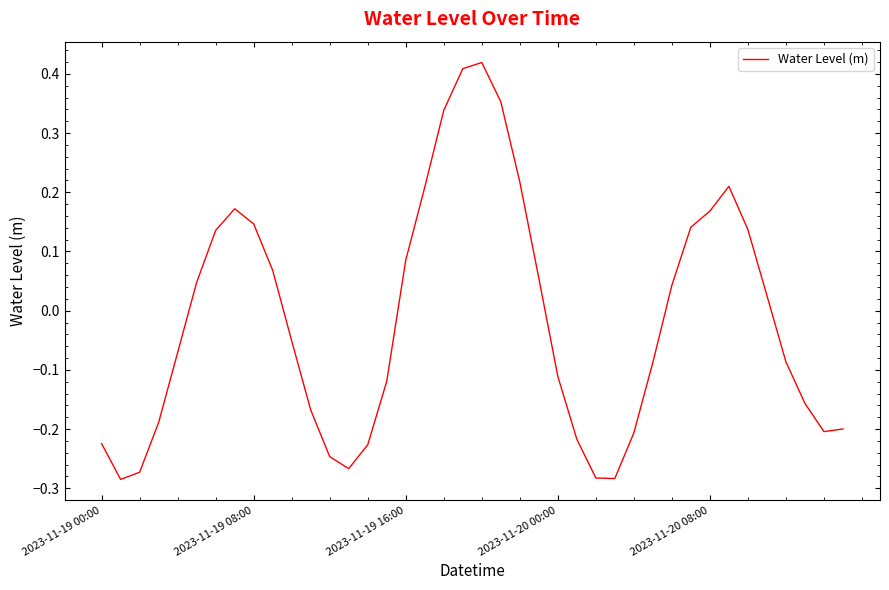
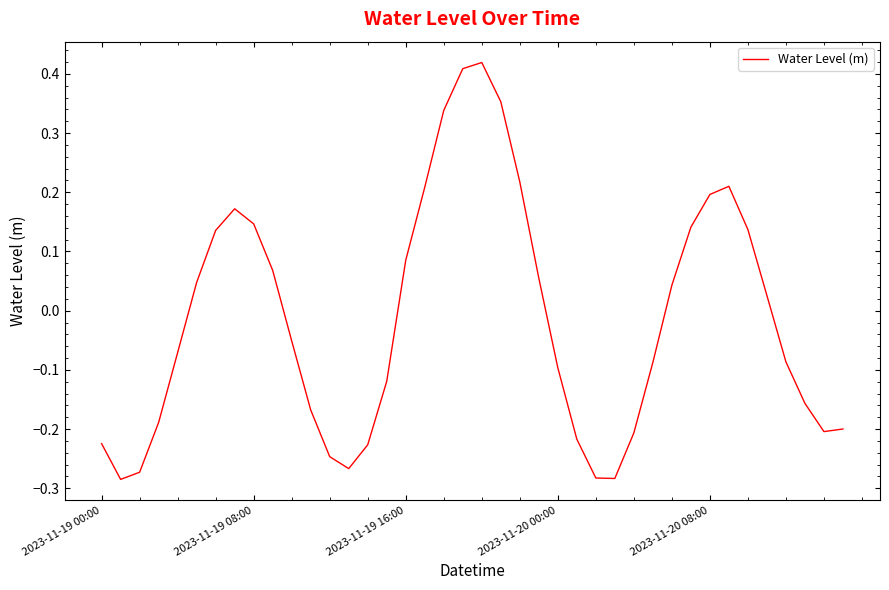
2023-11-20 00:00: -0.11 -> -0.10
2023-11-20 08:00: 0.17 -> 0.20
